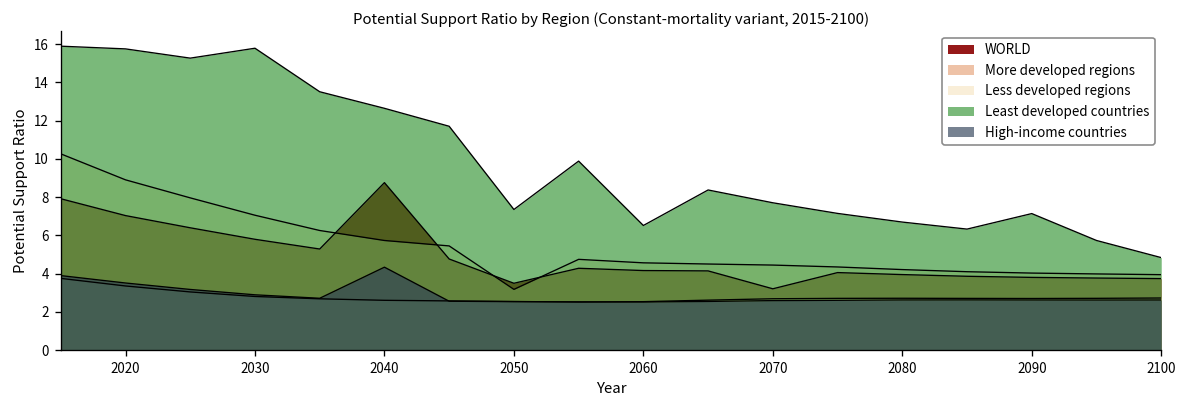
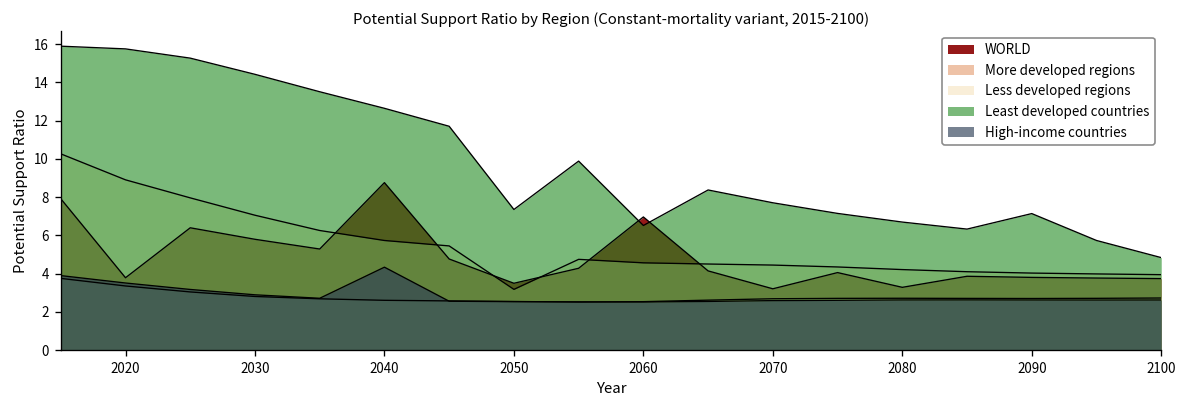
WORLD, 2020: 7.0 -> 3.8
Least developed countries, 2030: 15.8 -> 14.4
WORLD, 2060: 4.2 -> 7.0
WORLD, 2080: 3.9 -> 3.3
